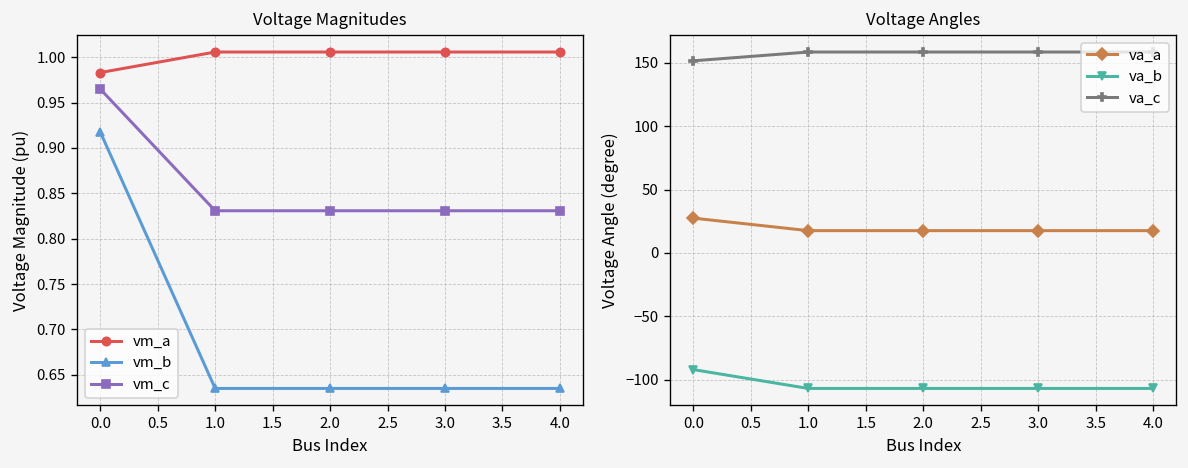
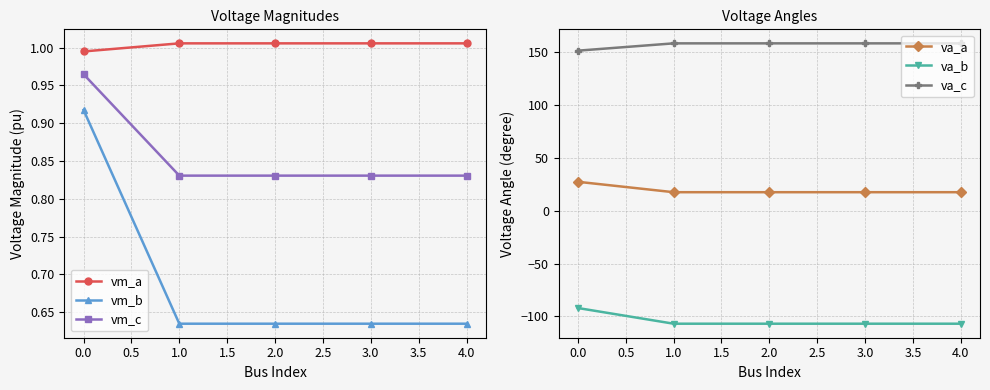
Voltage Magnitudes, vm_a, 0.0: 0.98 -> 0.99
